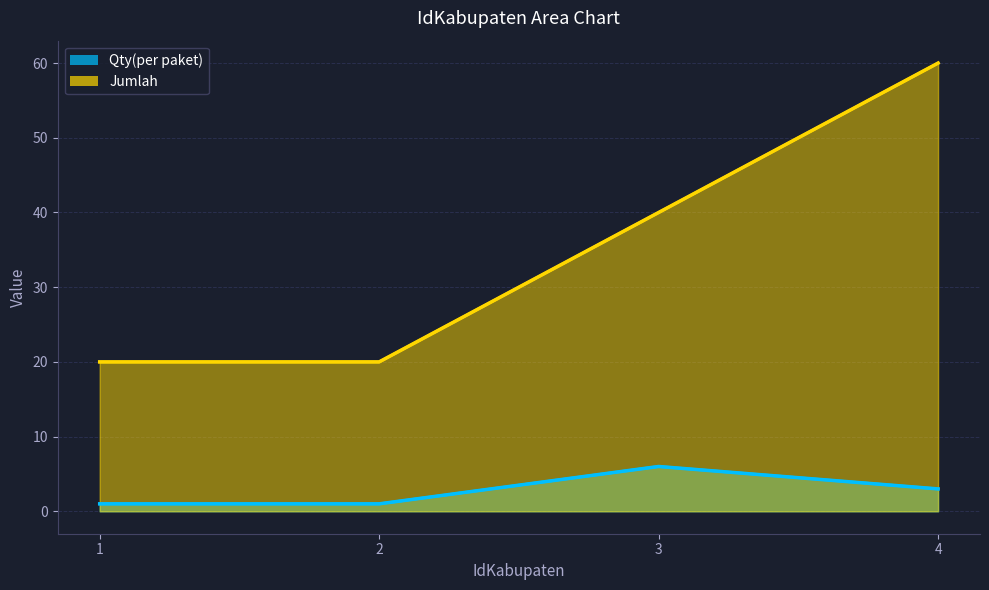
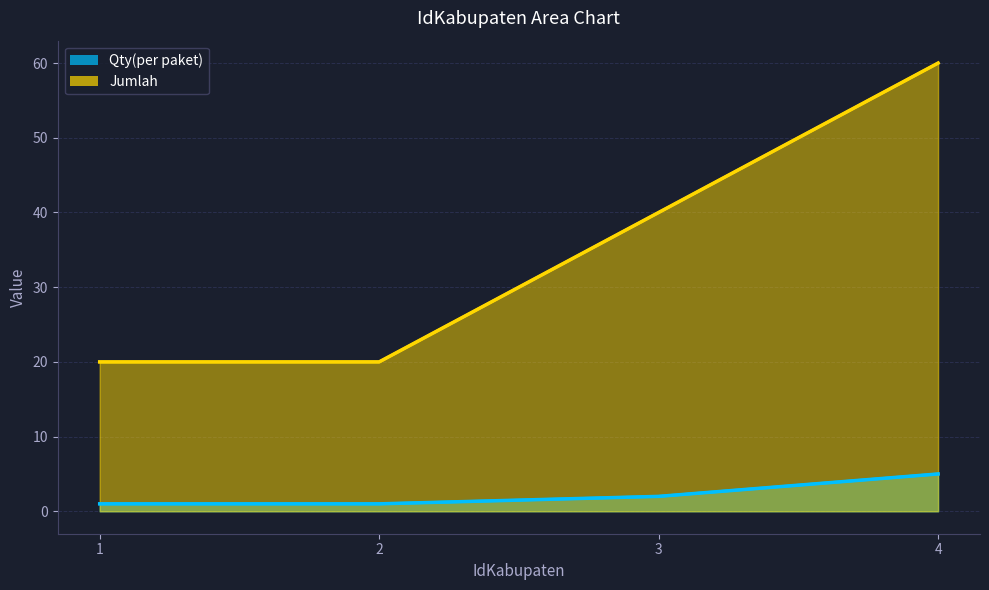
Qty(per paket), 3: 6 -> 2
Qty(per paket), 4: 3 -> 5
